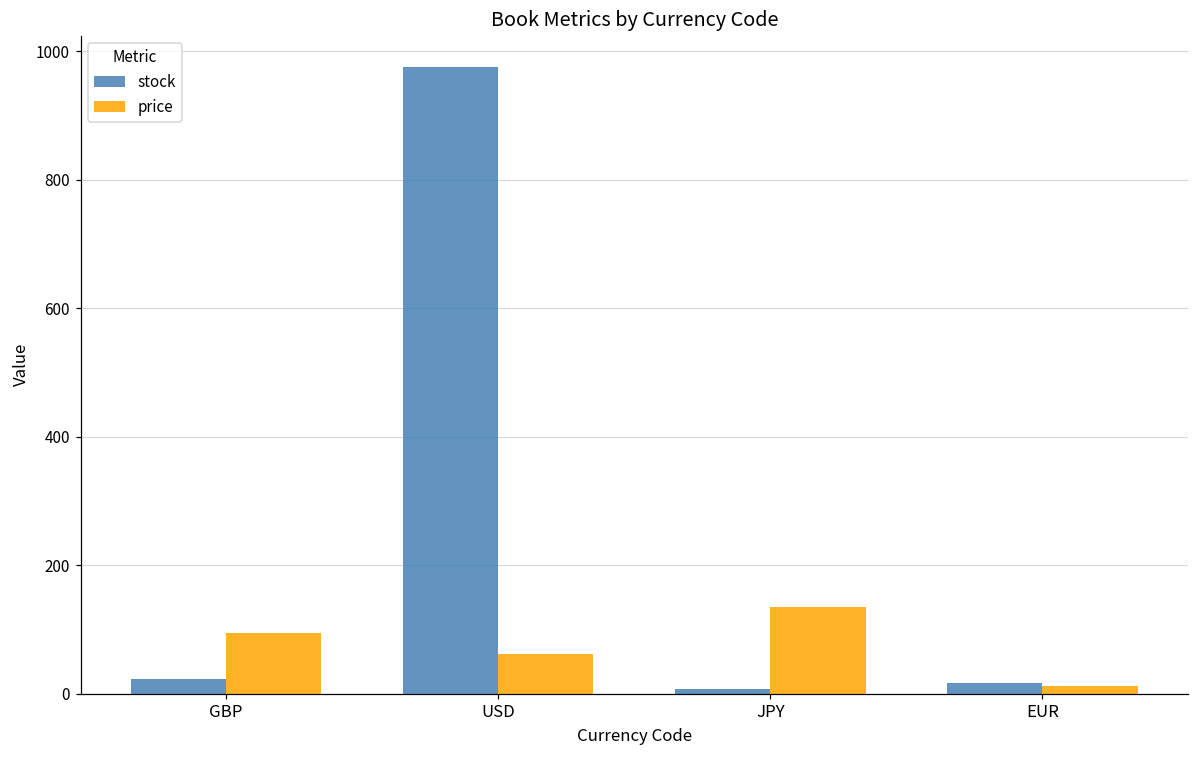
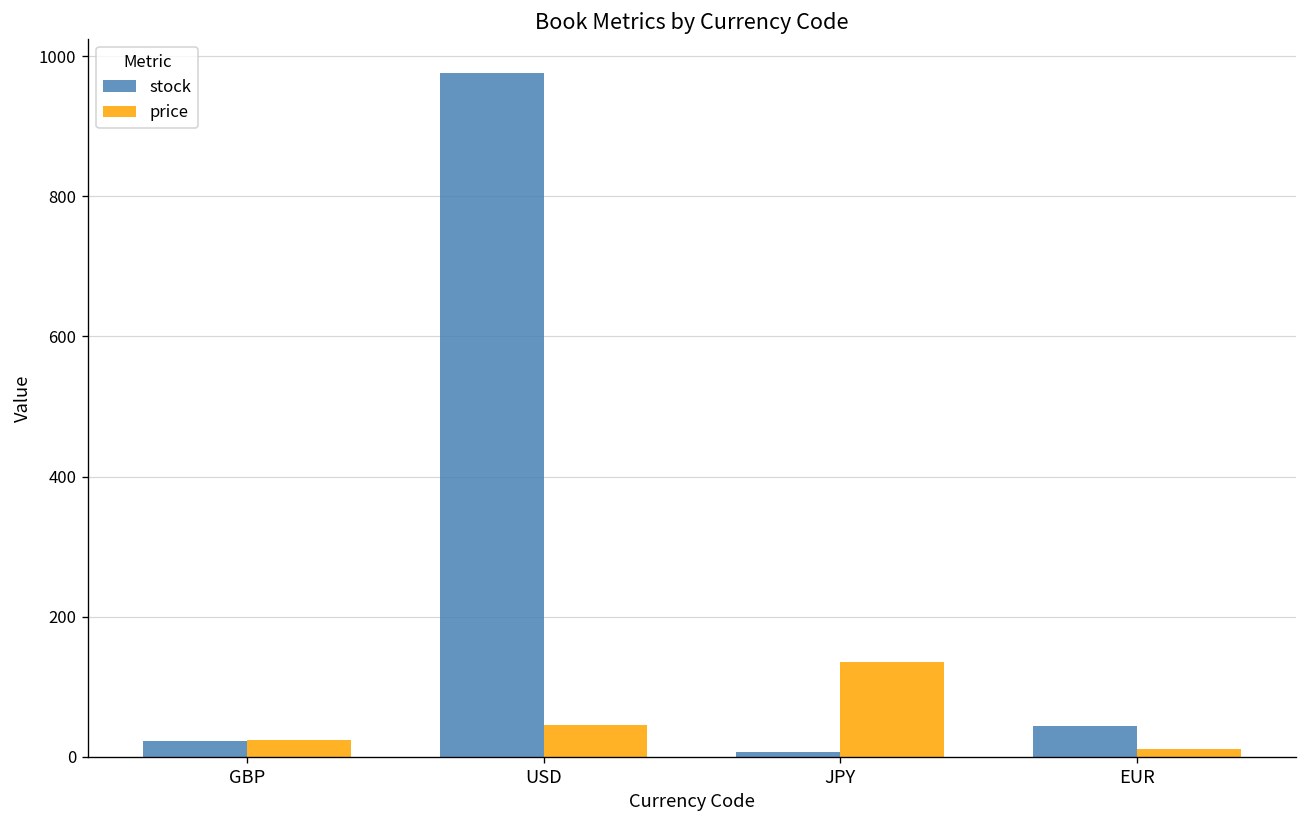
price, GBP: 90 -> 20
price, USD: 60 -> 50
stock, EUR: 20 -> 40
